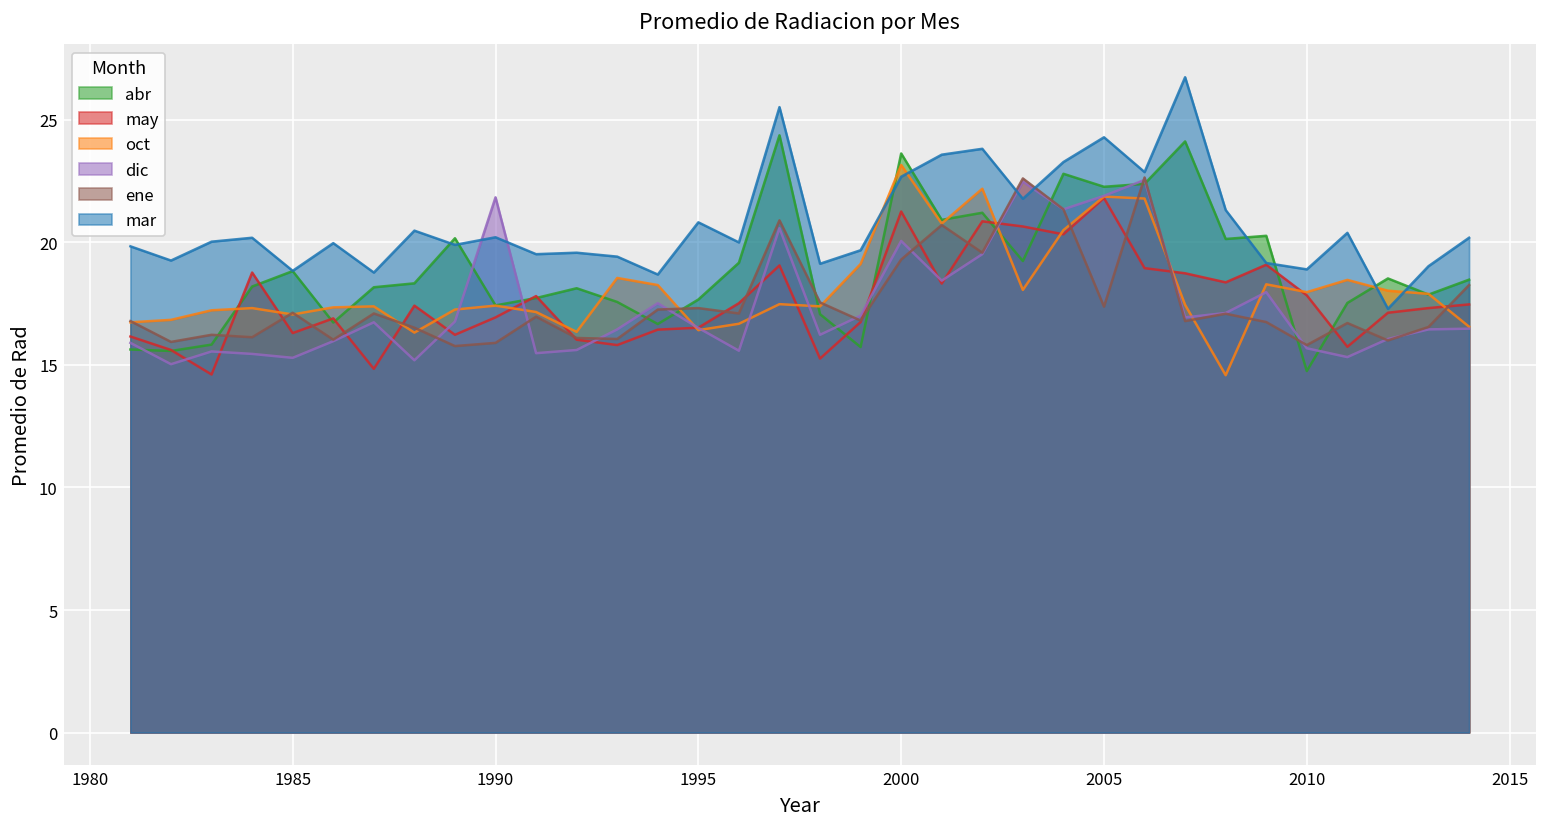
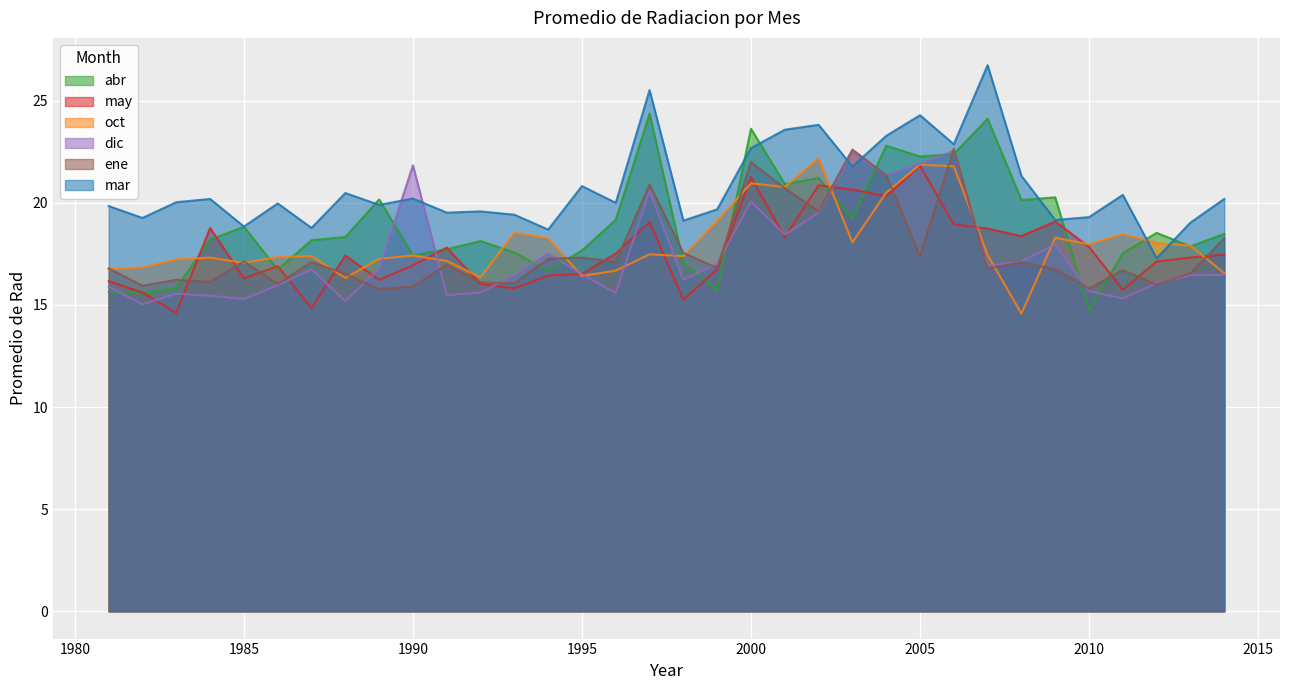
oct, 2000: 23.2 -> 21.0
ene, 2000: 19.3 -> 22.0
mar, 2010: 18.9 -> 19.3
